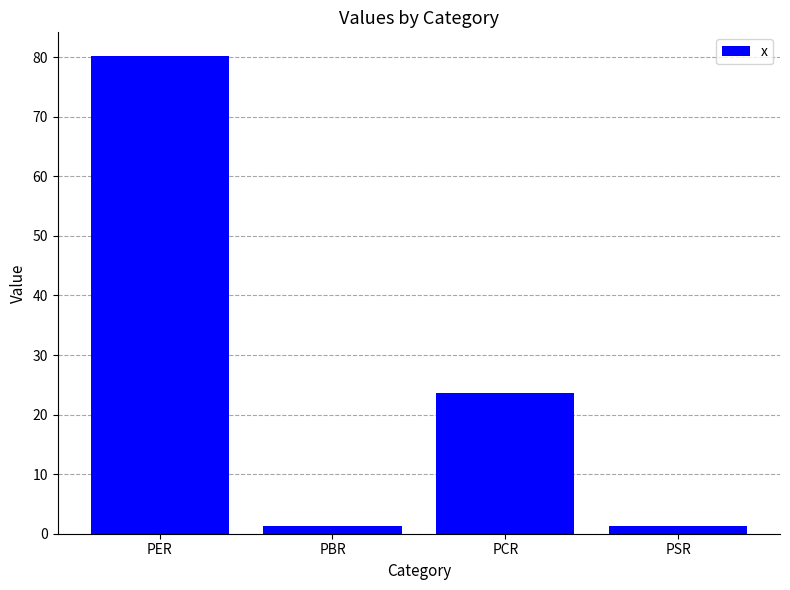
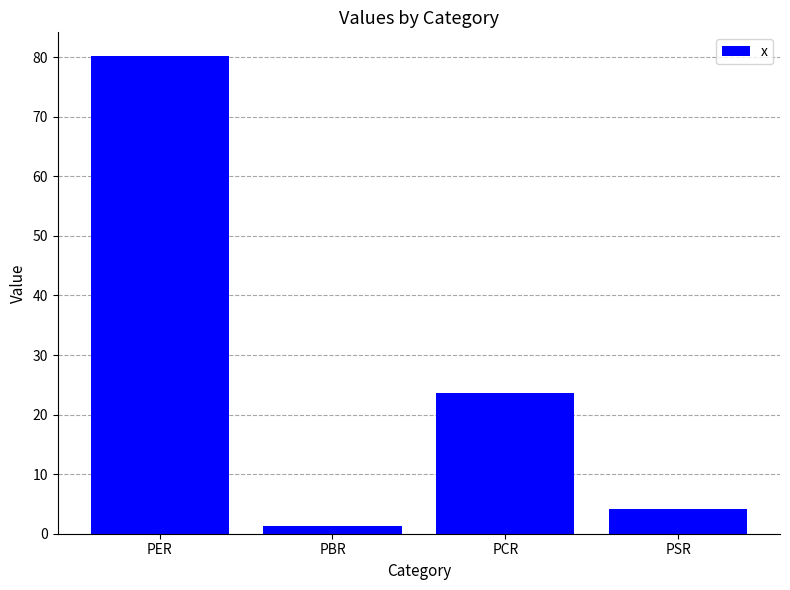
PSR: 1 -> 4
